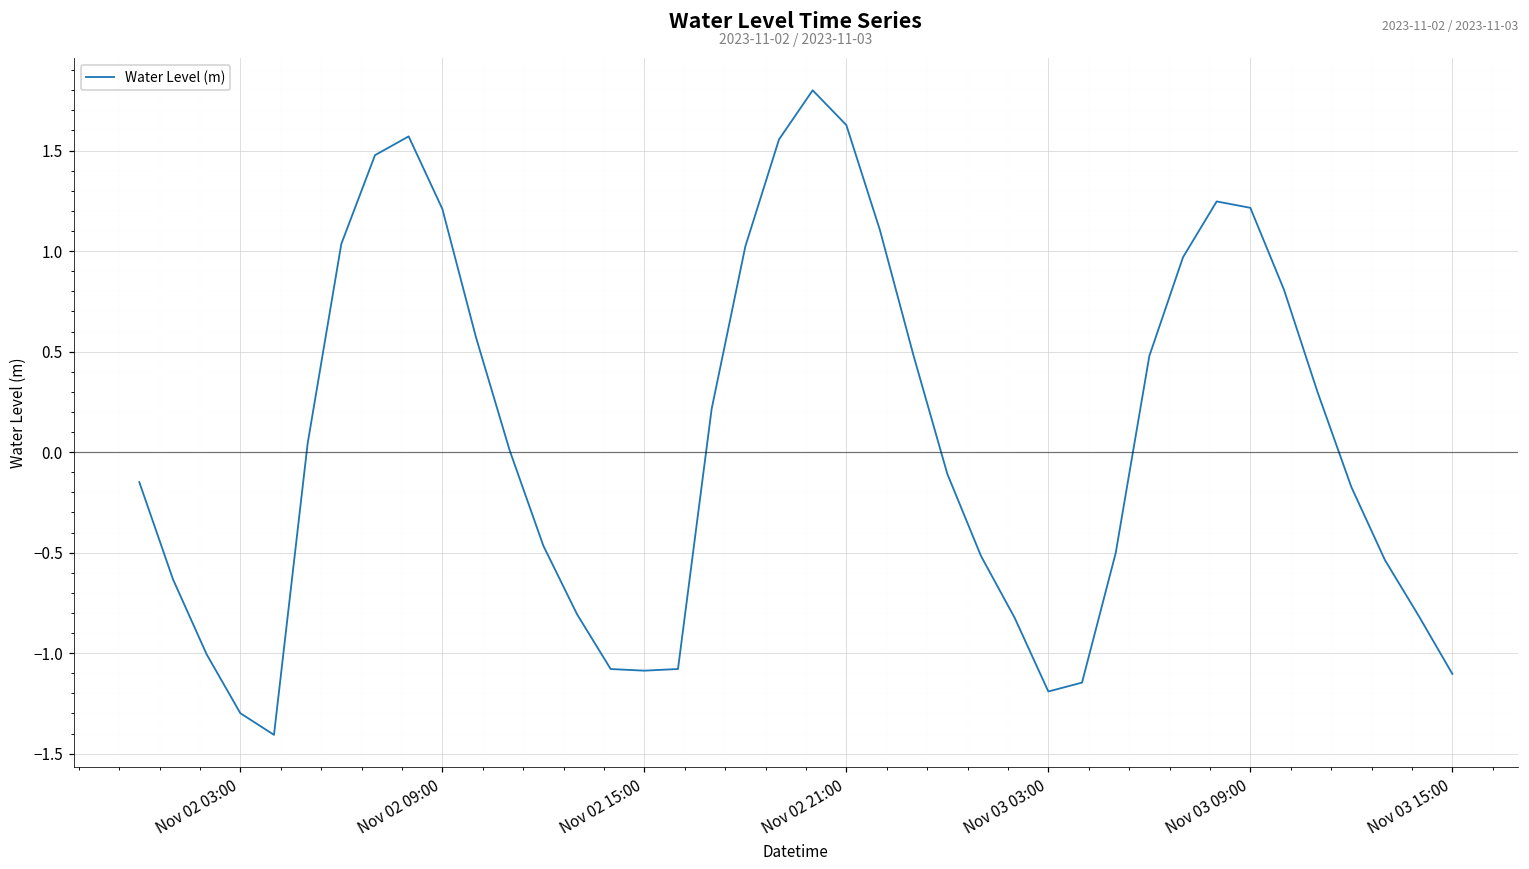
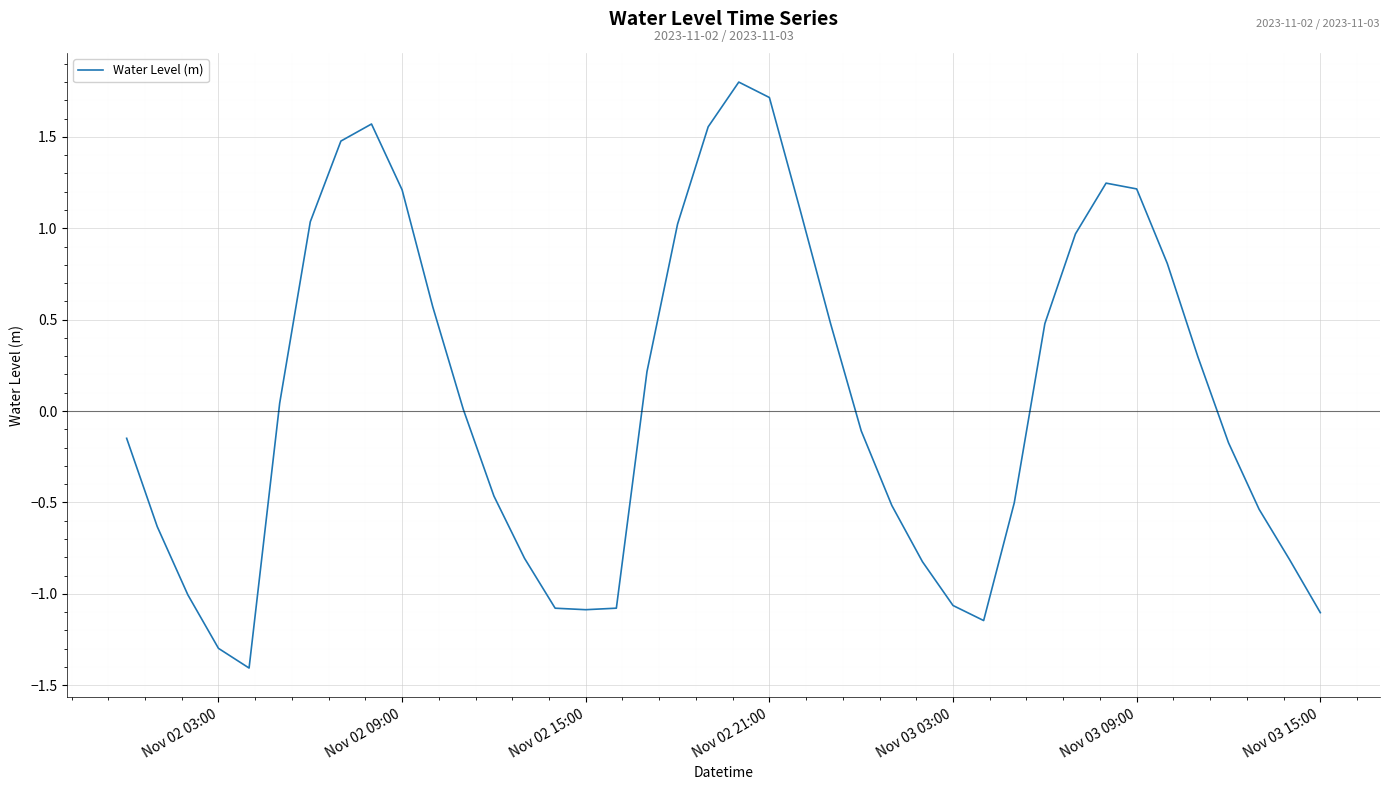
Nov 02 21:00: 1.63 -> 1.72
Nov 03 03:00: -1.19 -> -1.06
